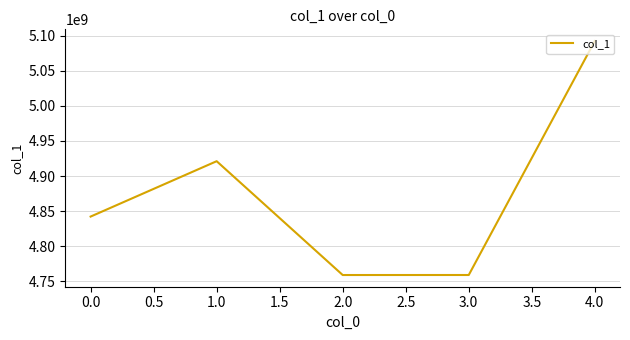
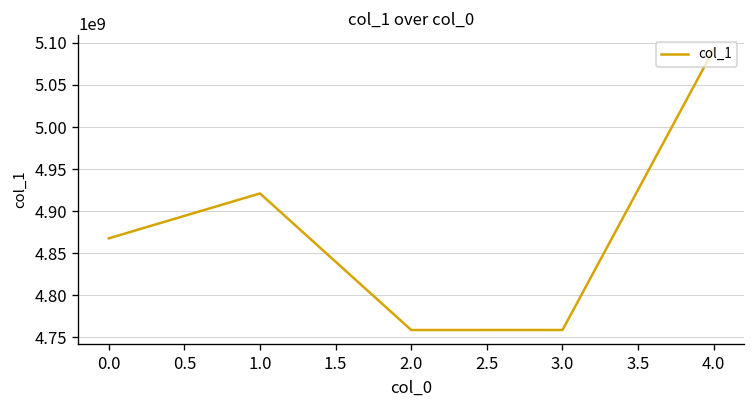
0.0: 4840000000 -> 4870000000
